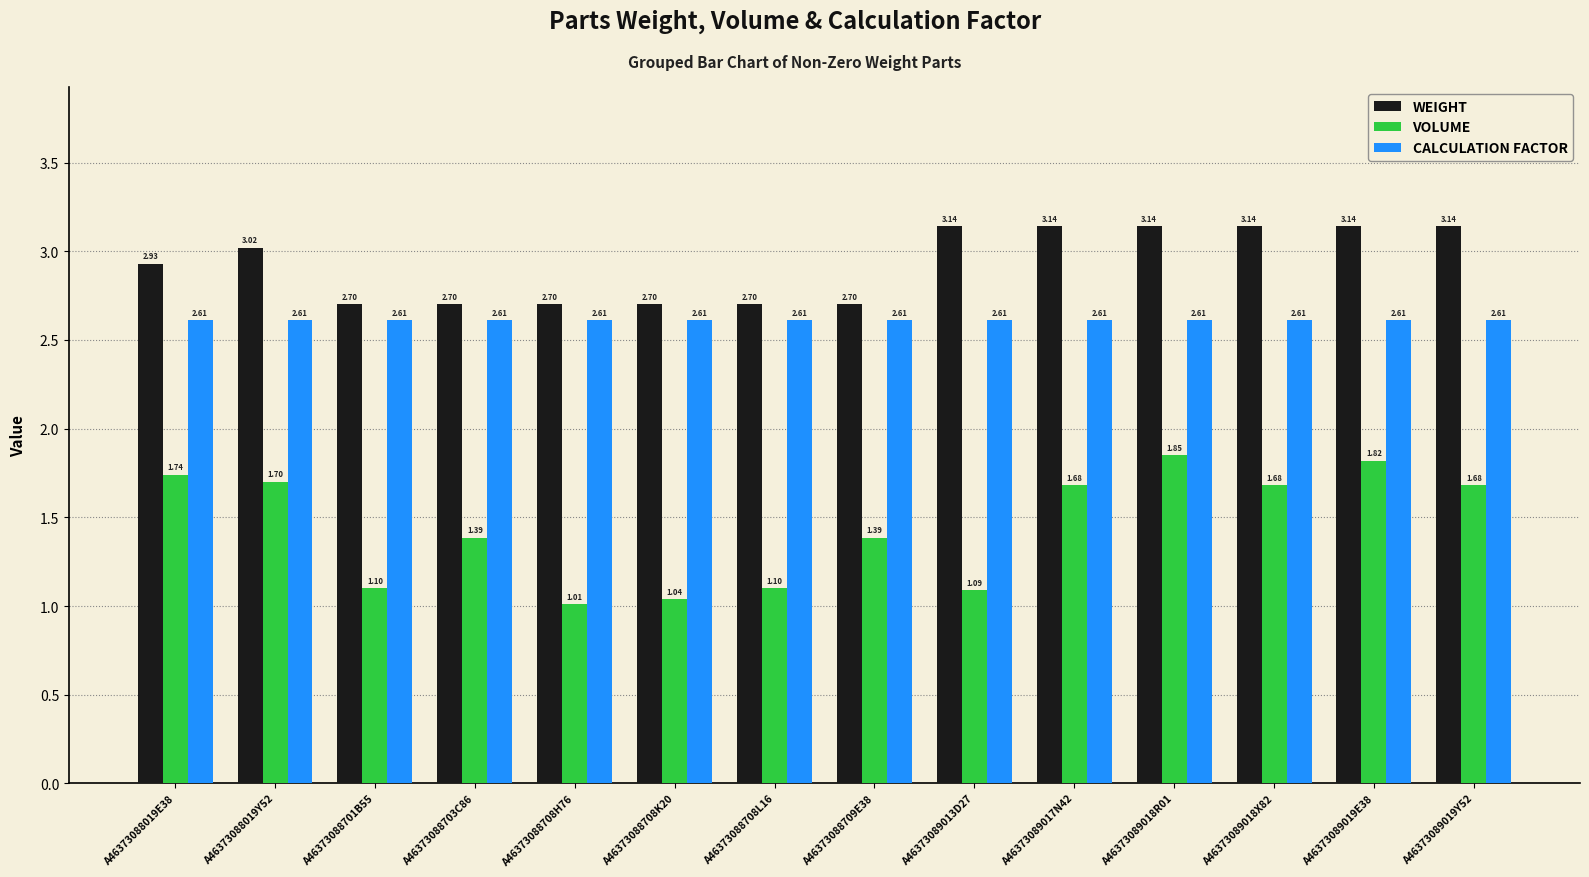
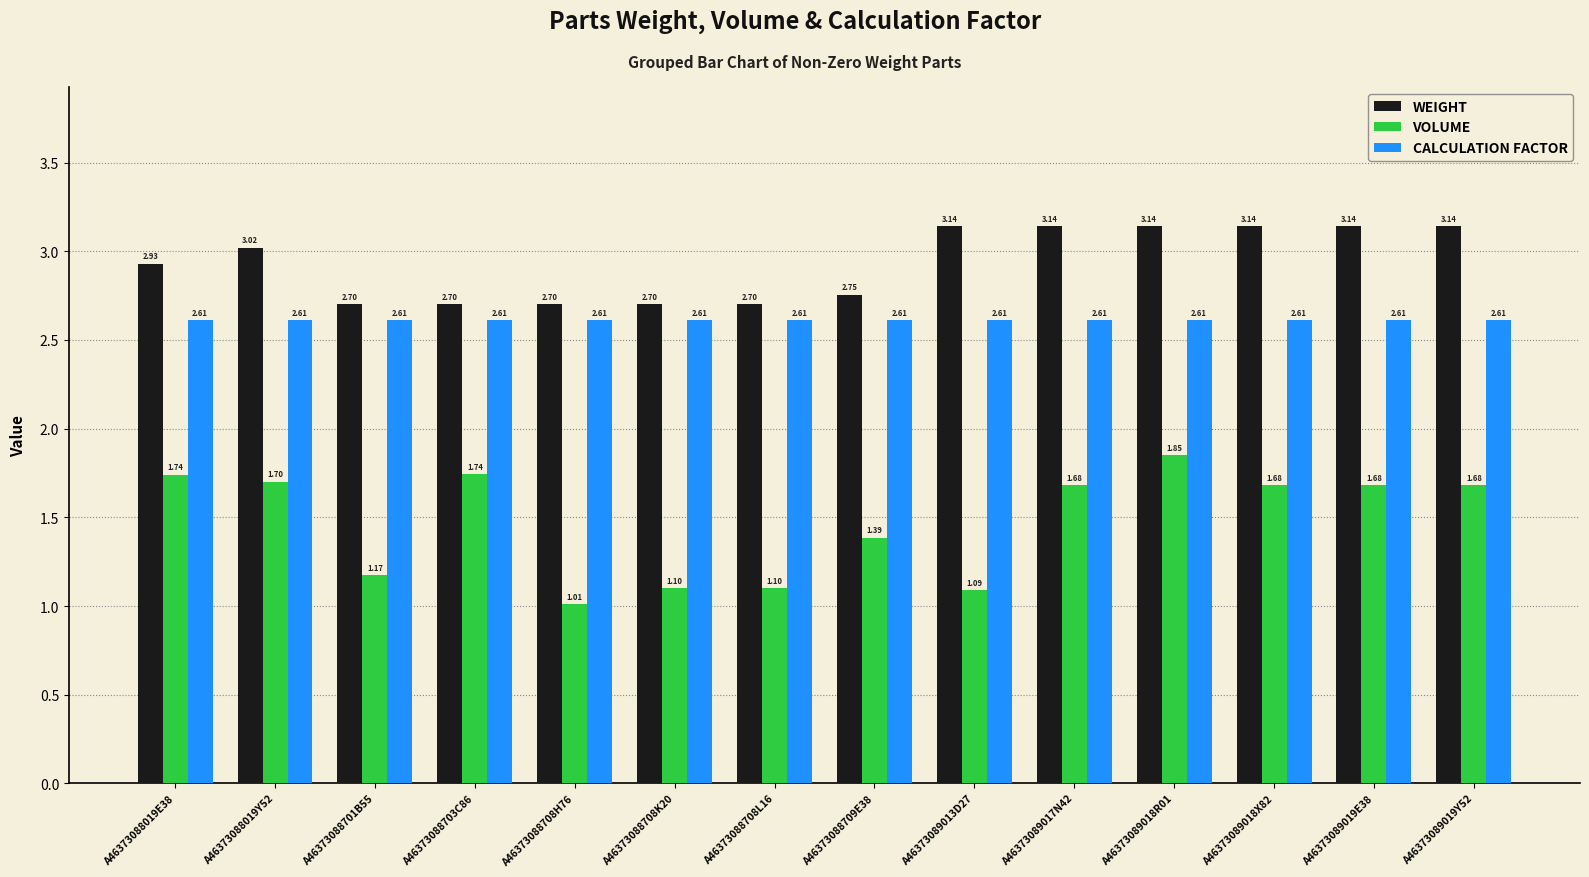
VOLUME, A46373088701B55: 1.10 -> 1.17
VOLUME, A46373088703C86: 1.39 -> 1.74
VOLUME, A46373088708K20: 1.04 -> 1.10
WEIGHT, A46373088709E38: 2.70 -> 2.75
VOLUME, A46373089019E38: 1.82 -> 1.68
